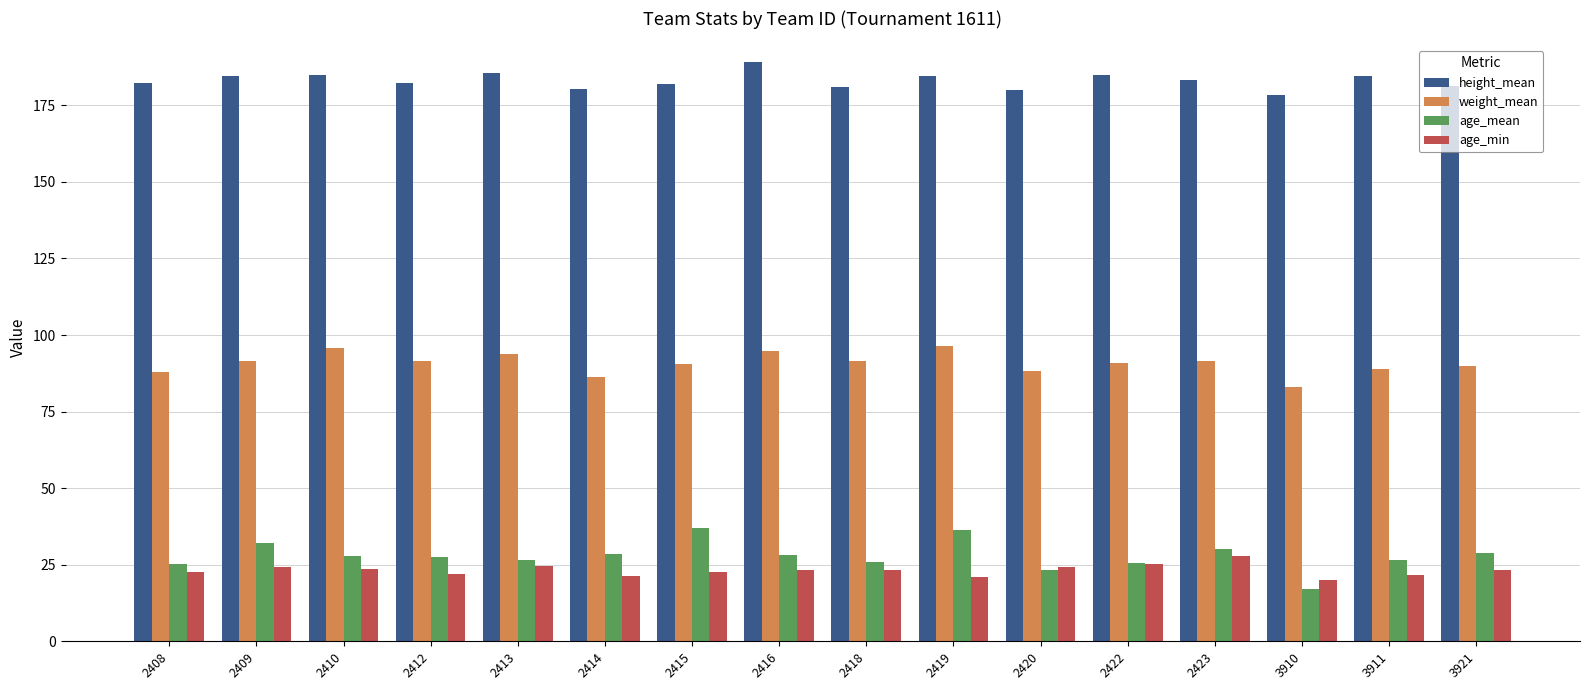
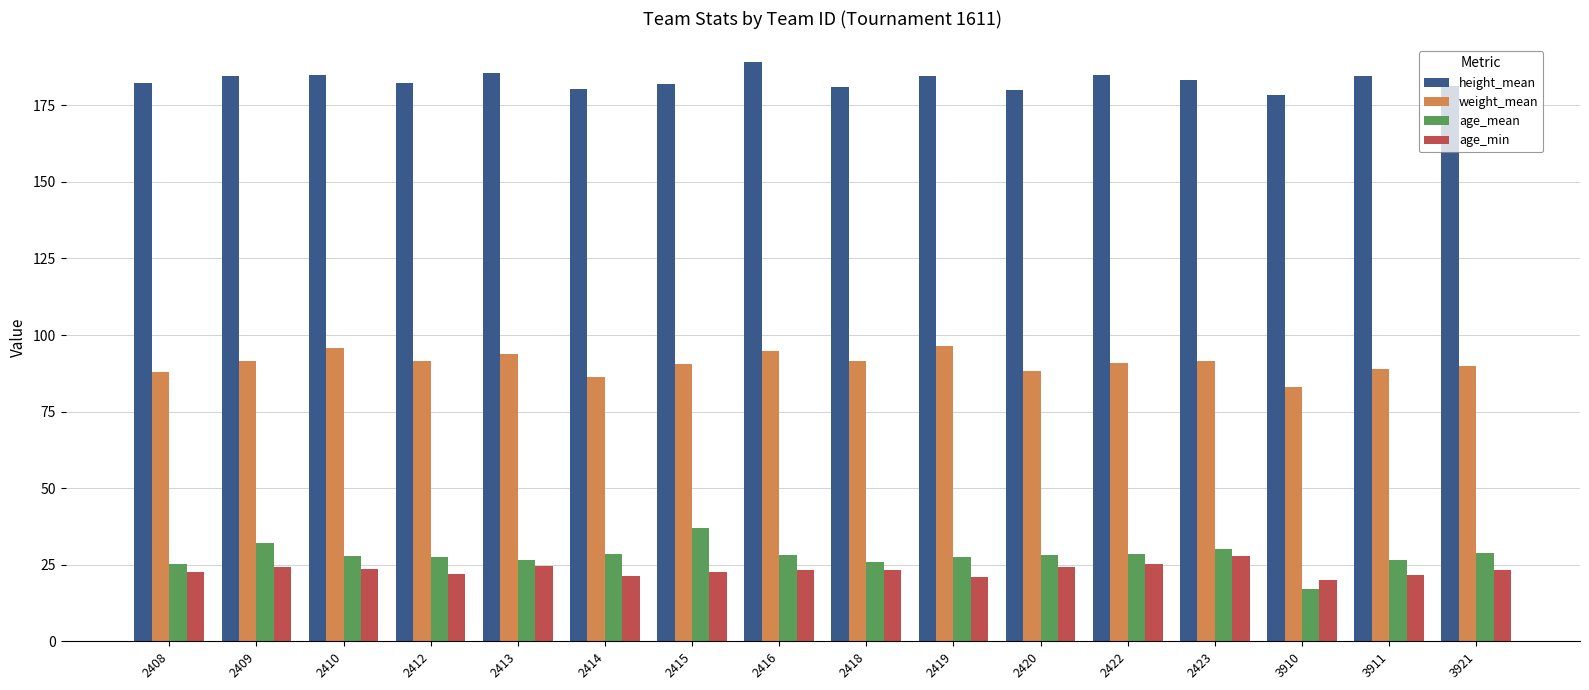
age_mean, 2419: 36 -> 28
age_mean, 2420: 23 -> 28
age_mean, 2422: 25 -> 28
